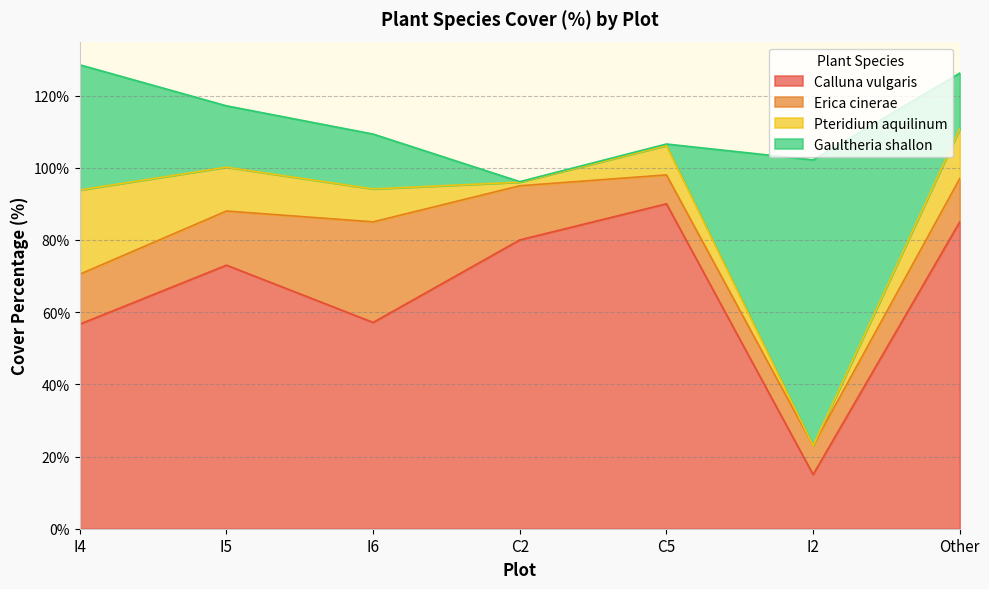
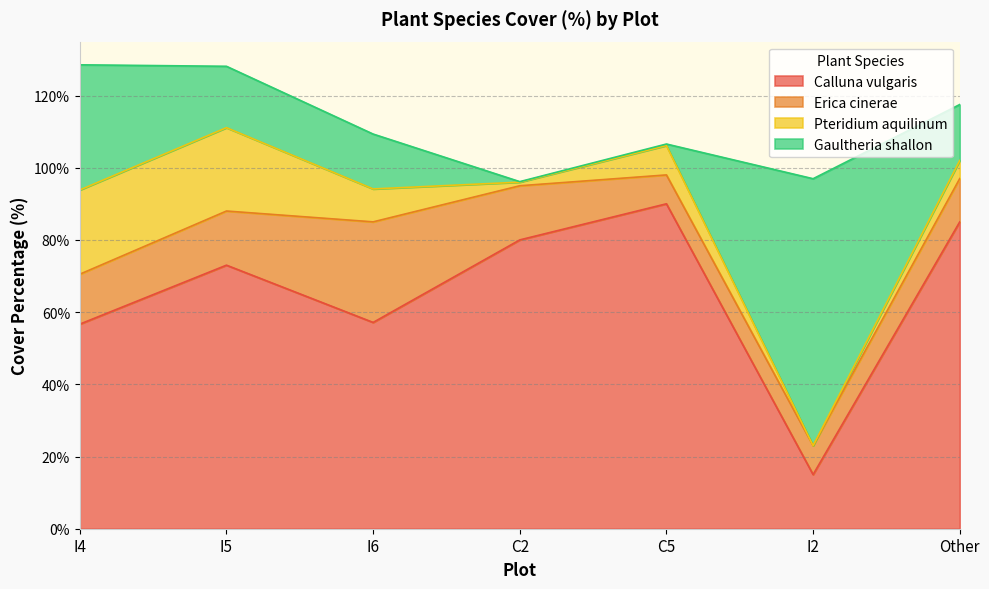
Pteridium aquilinum, I5: 12% -> 23%
Gaultheria shallon, I2: 79% -> 74%
Pteridium aquilinum, Other: 14% -> 5%
